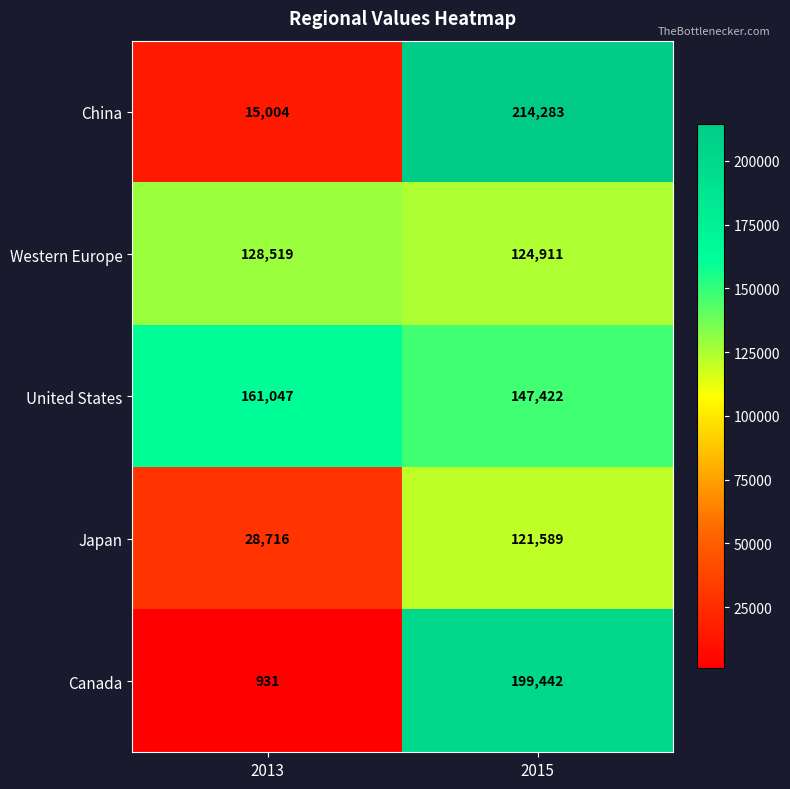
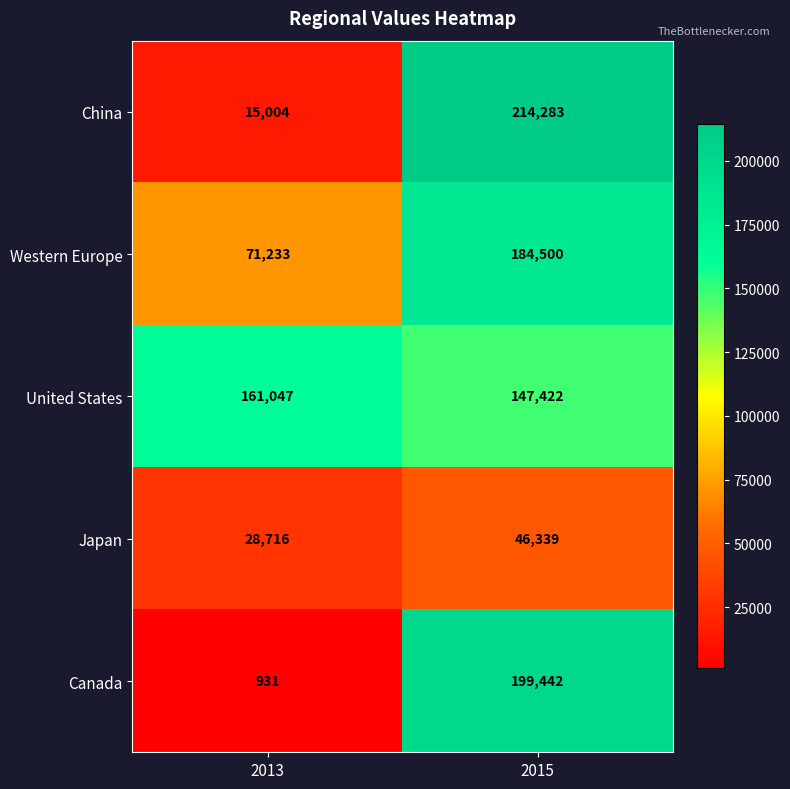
Western Europe, 2013: 128,519 -> 71,233
Western Europe, 2015: 124,911 -> 184,500
Japan, 2015: 121,589 -> 46,339
